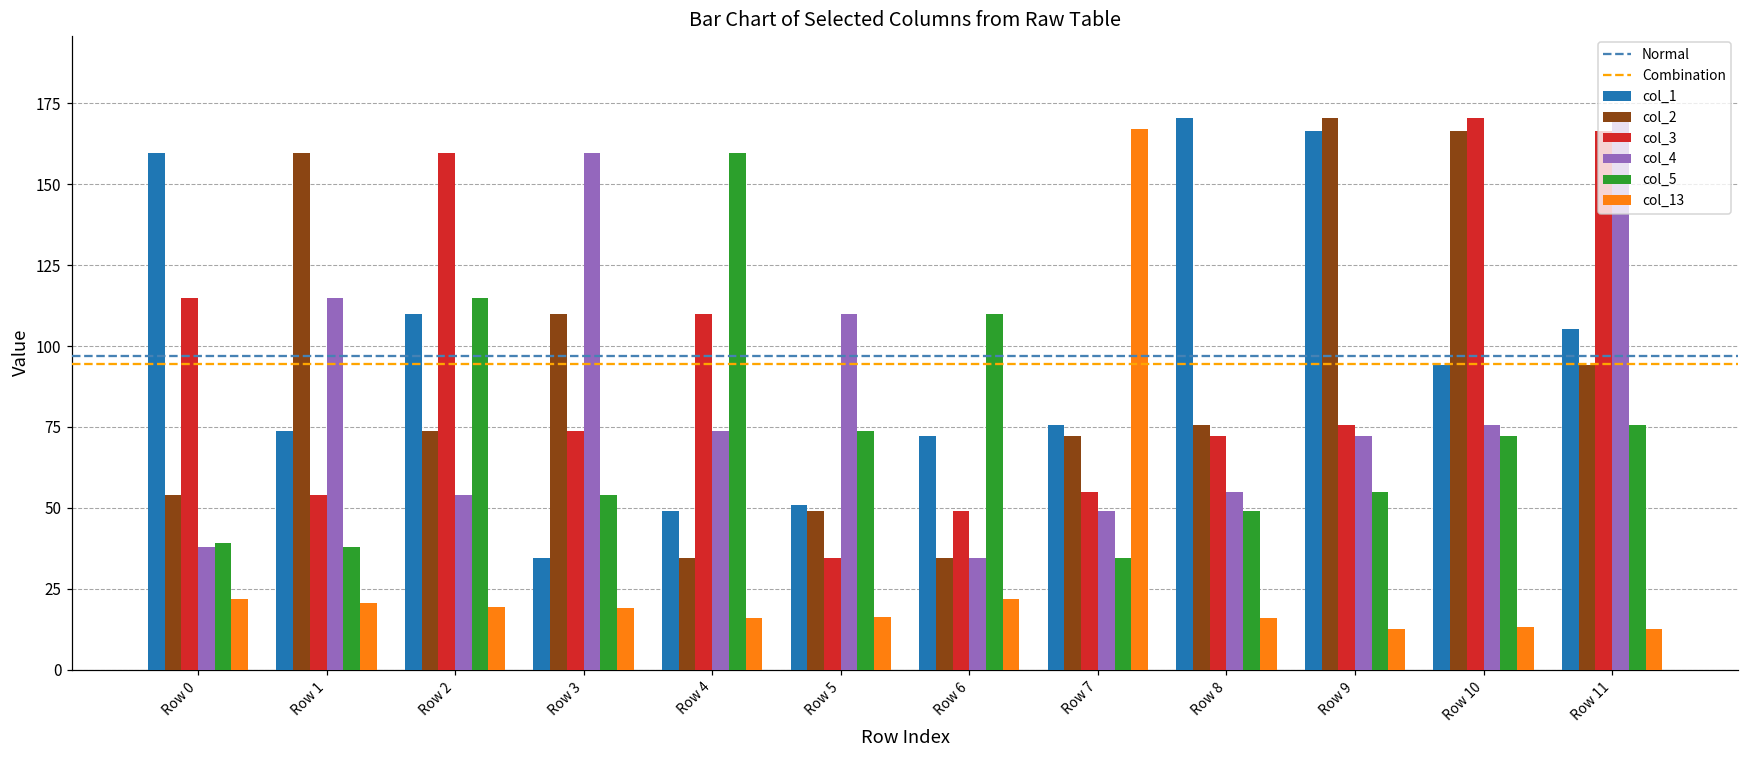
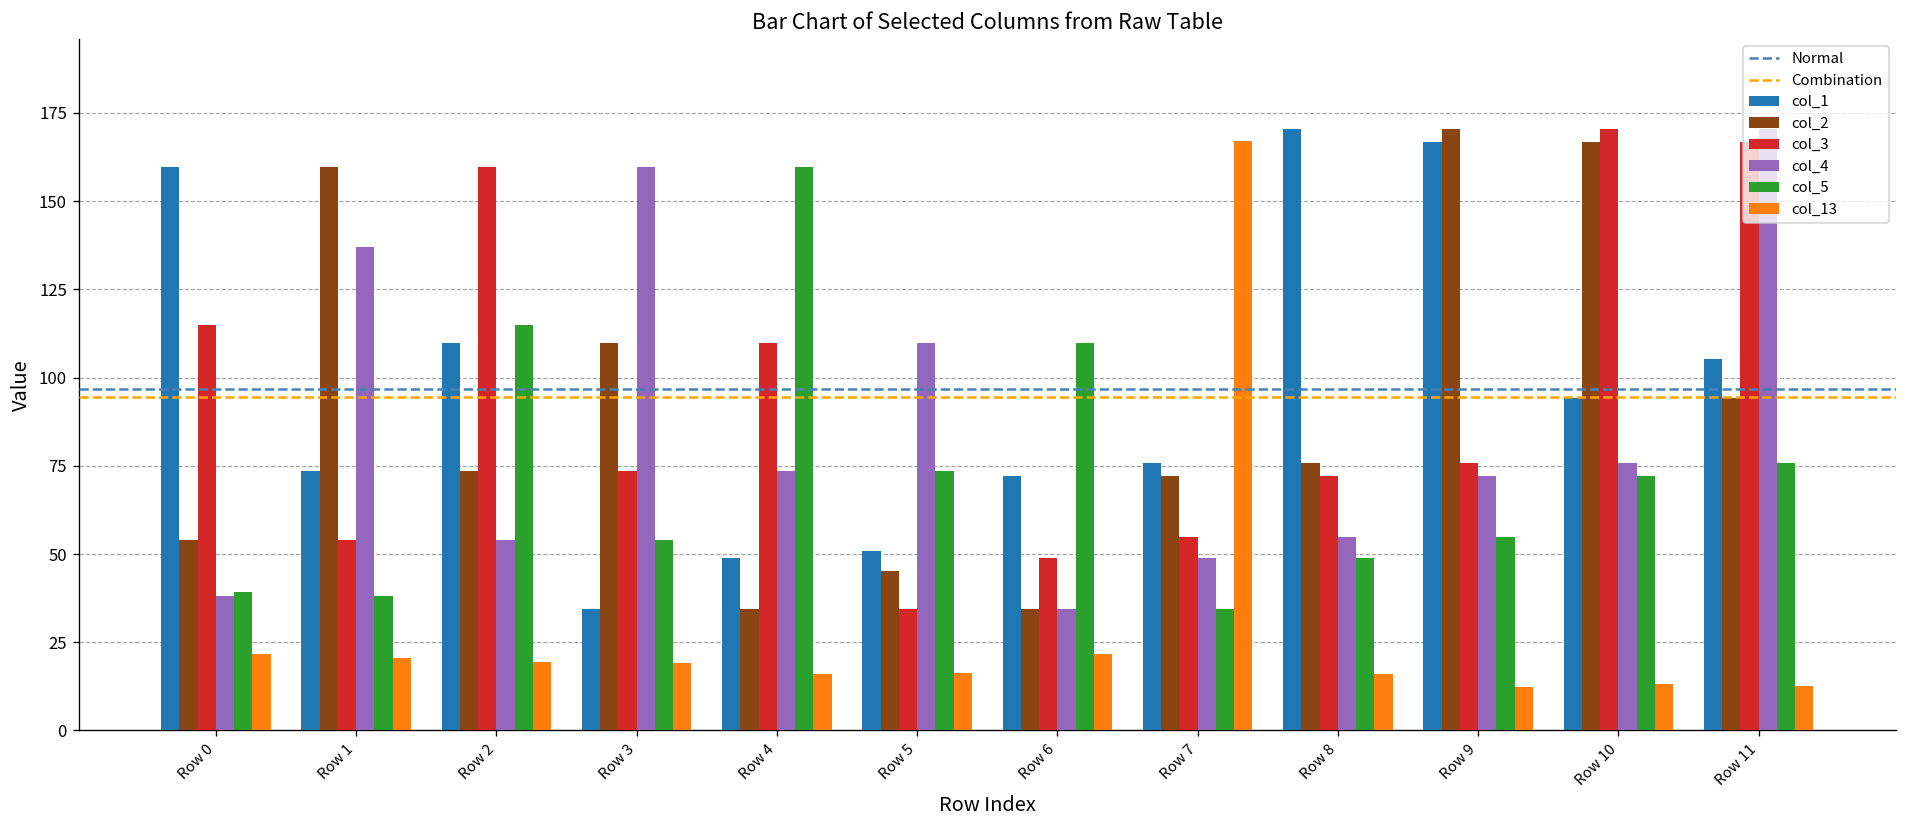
col_4, Row 1: 115 -> 137
col_2, Row 5: 49 -> 45
